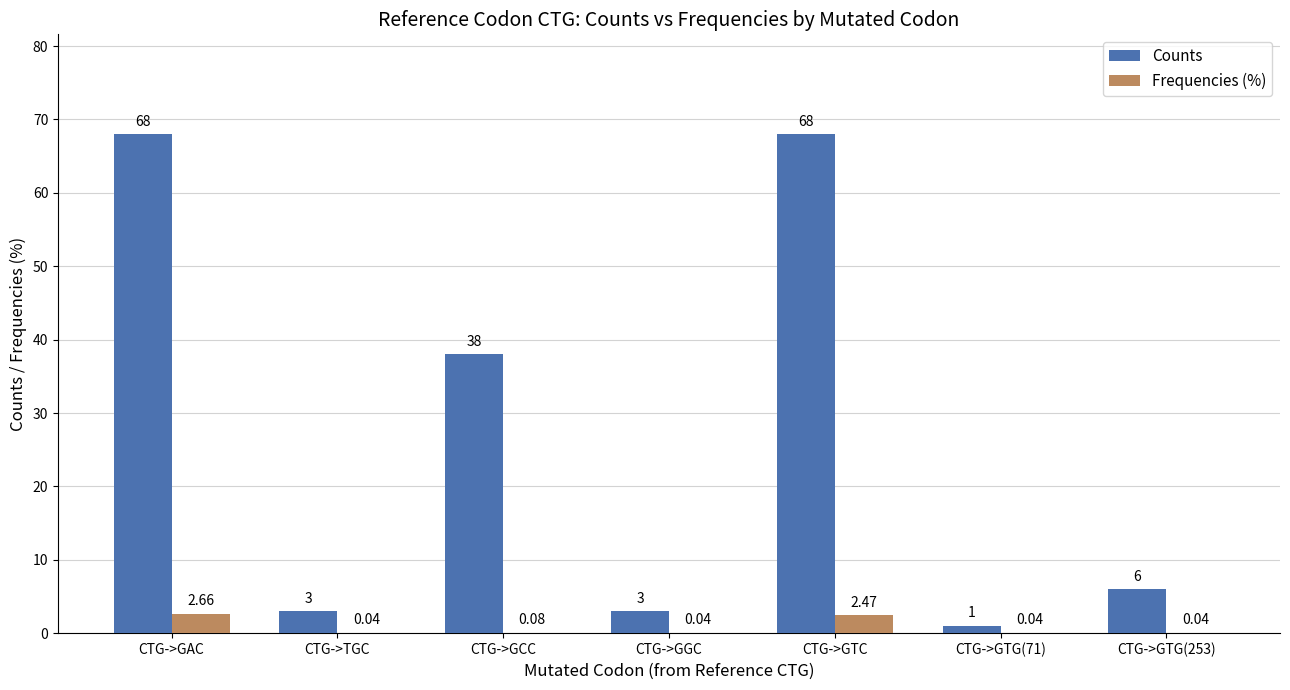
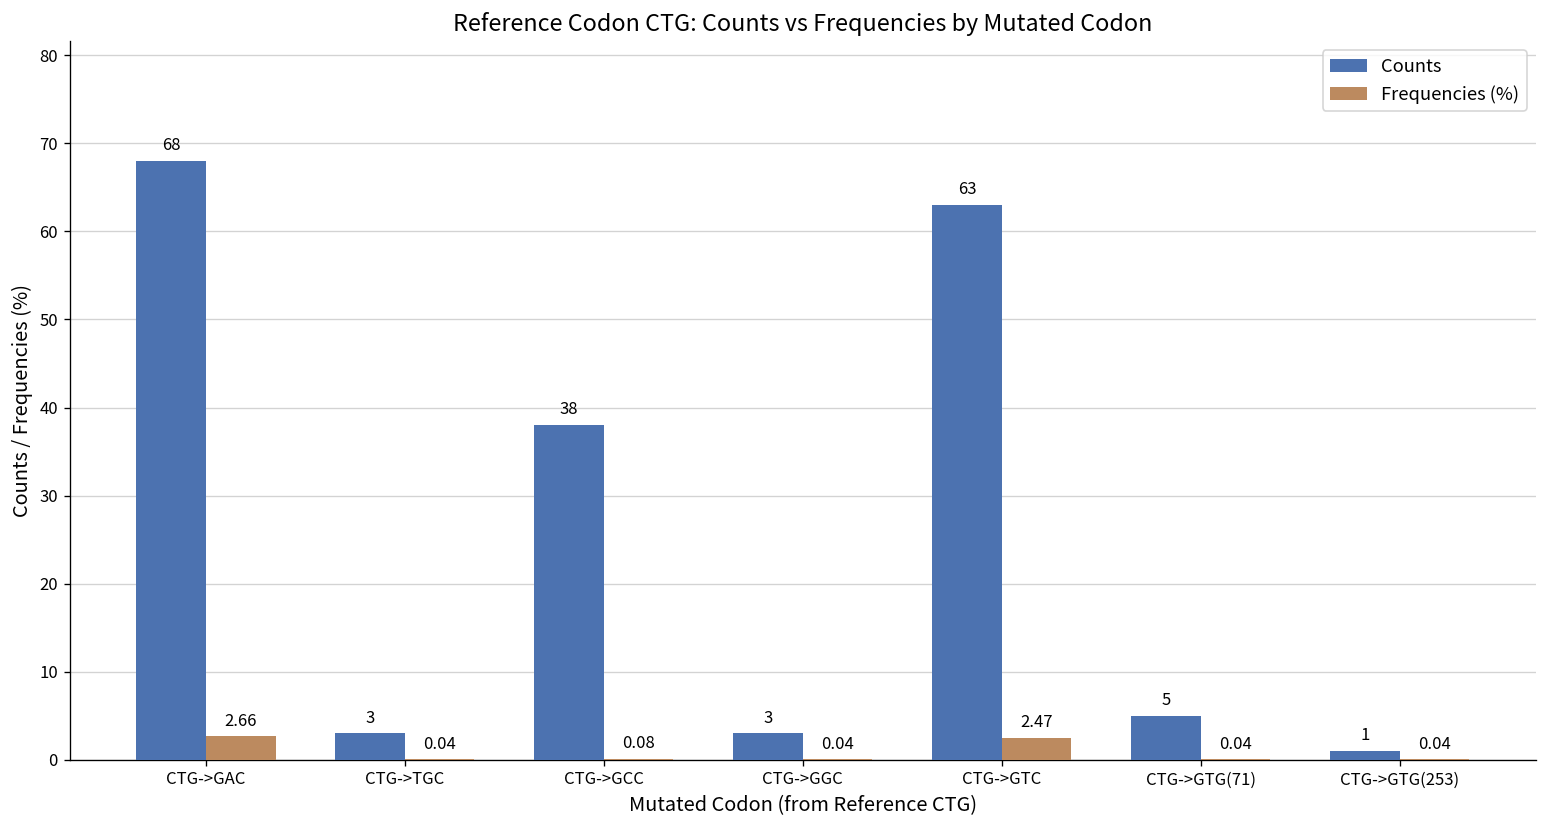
Counts, CTG->GTC: 68 -> 63
Counts, CTG->GTG(71): 1 -> 5
Counts, CTG->GTG(253): 6 -> 1
